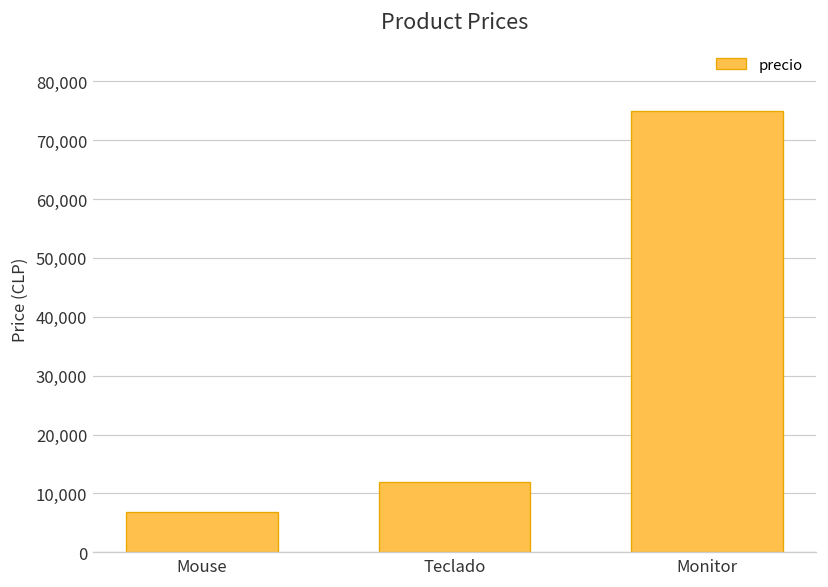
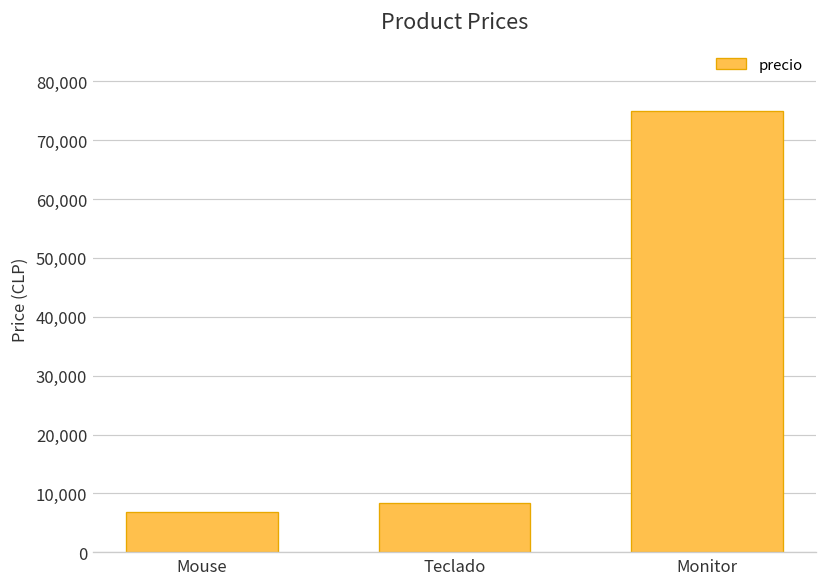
Teclado: 12,000 -> 8,000
